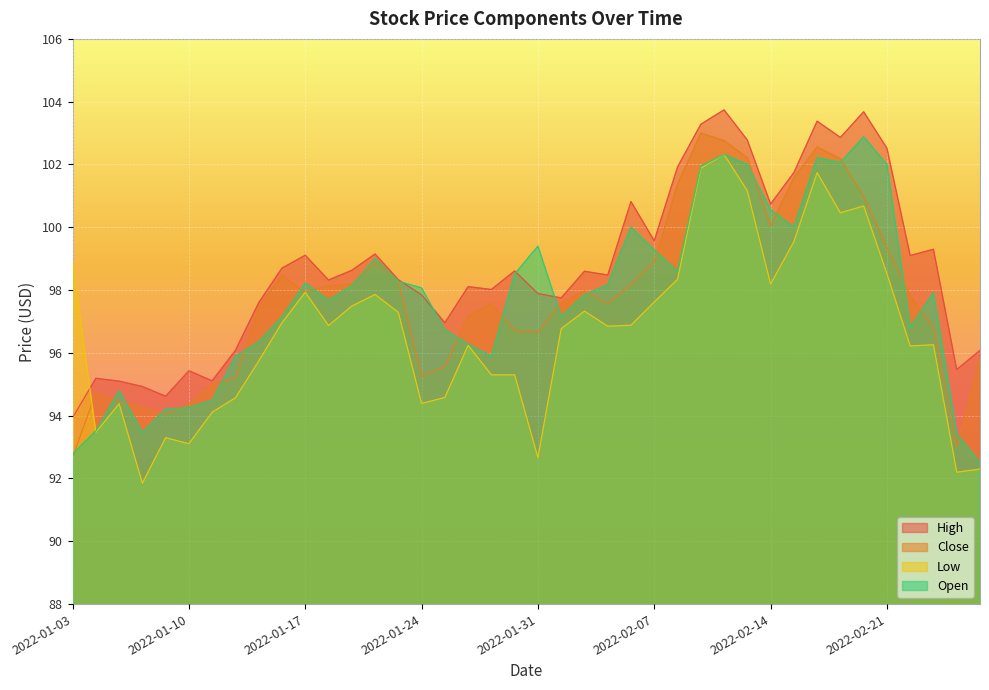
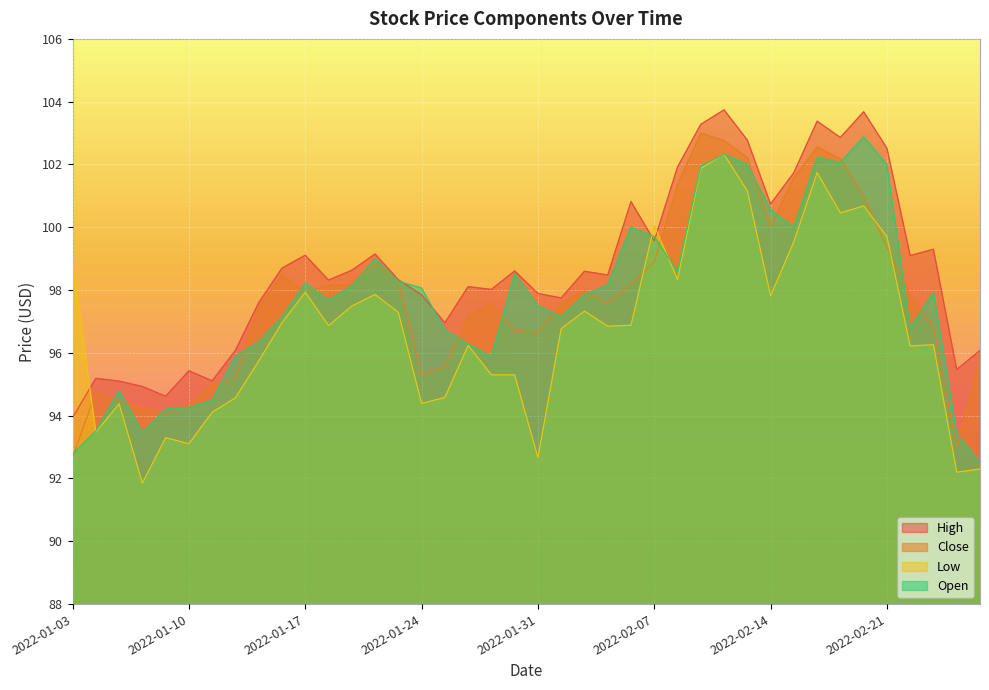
Open, 2022-01-31: 99.4 -> 97.5
Low, 2022-02-07: 97.6 -> 100.1
Open, 2022-02-07: 99.3 -> 99.7
Low, 2022-02-14: 98.2 -> 97.8
Low, 2022-02-21: 98.5 -> 99.7
